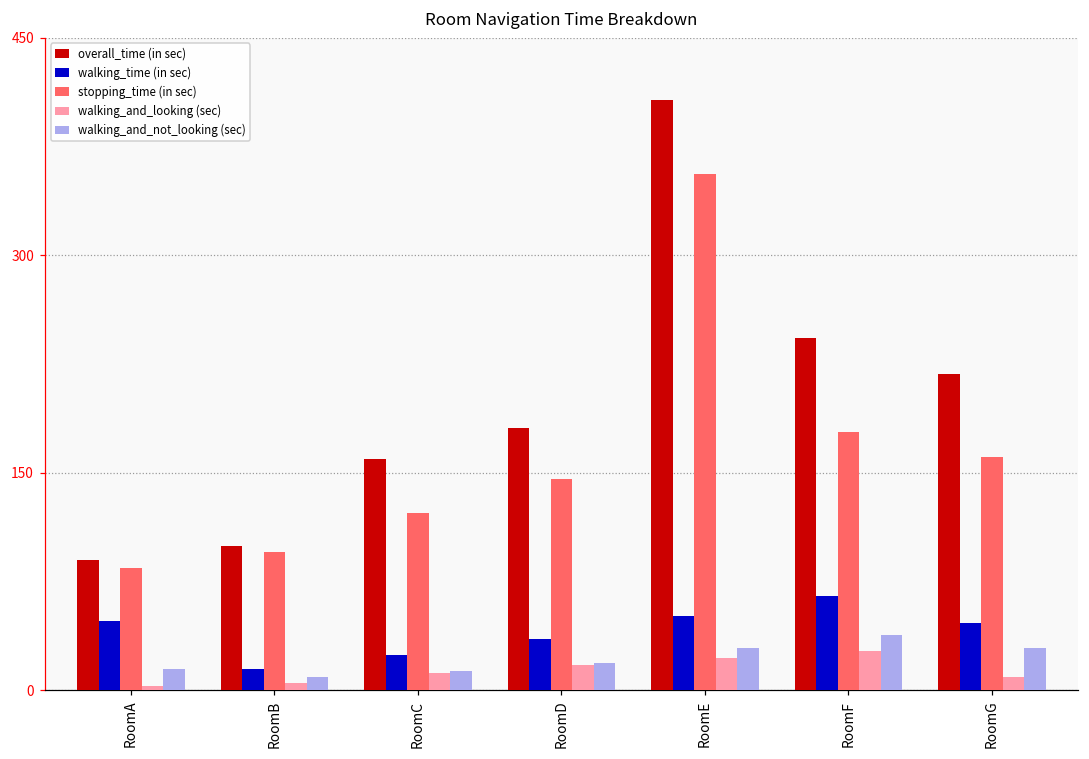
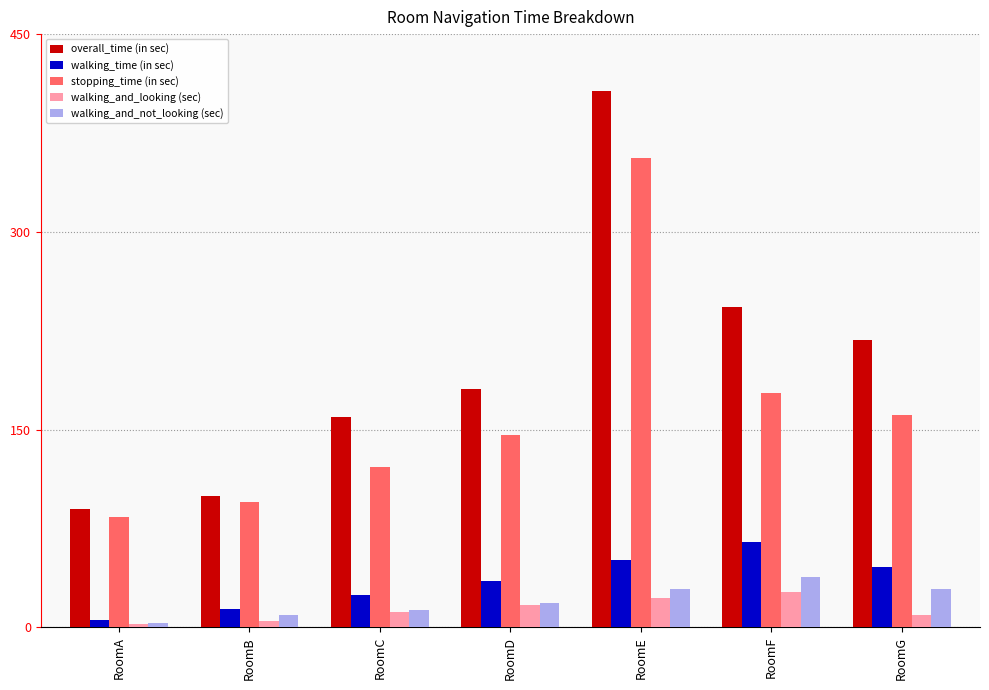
walking_time (in sec), RoomA: 48 -> 6
walking_and_not_looking (sec), RoomA: 15 -> 3
